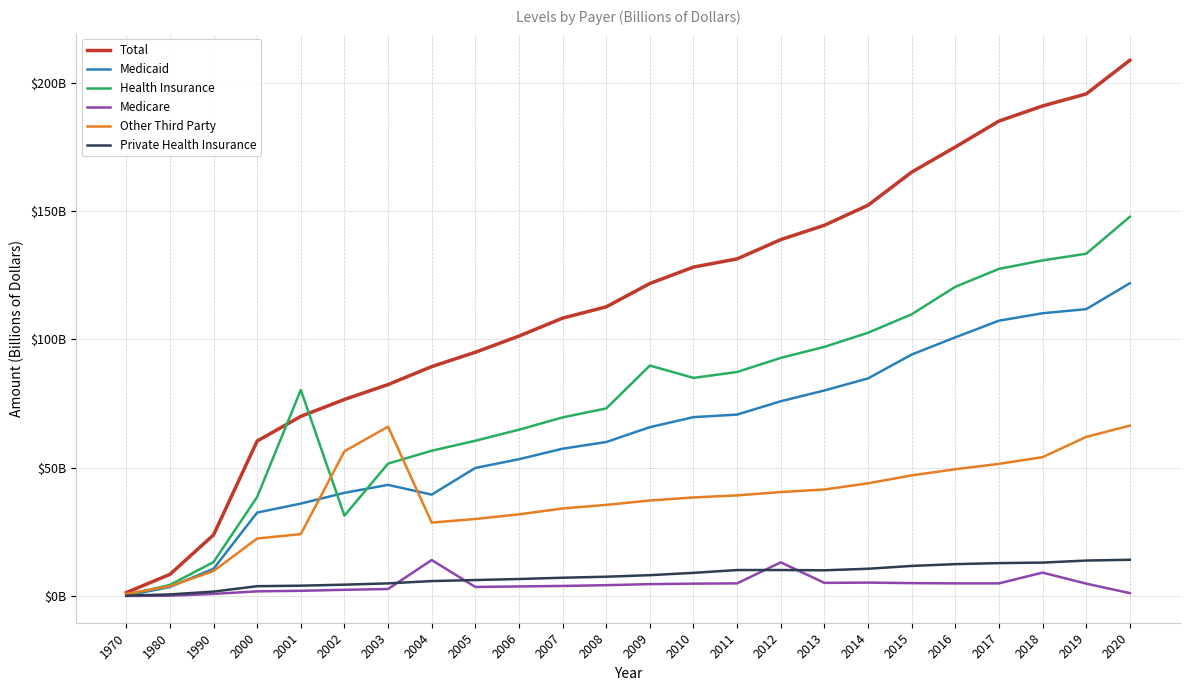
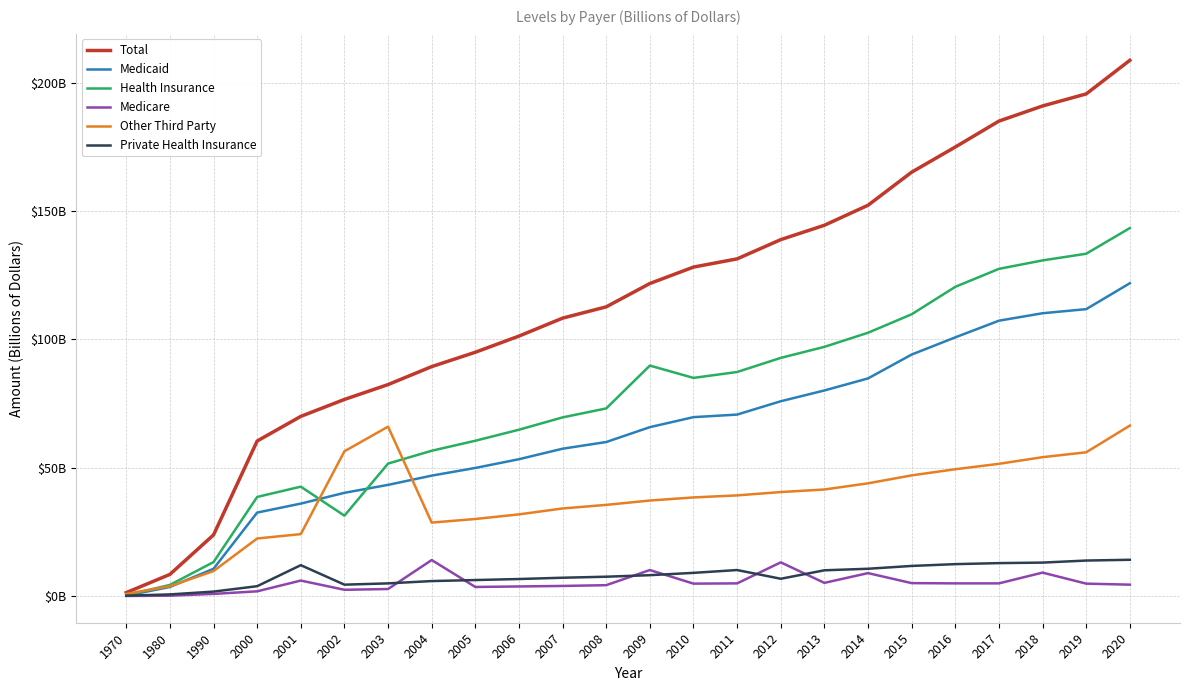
Health Insurance, 2001: $80000000000 -> $43000000000
Medicare, 2001: $2000000000 -> $6000000000
Private Health Insurance, 2001: $4000000000 -> $12000000000
Medicaid, 2004: $40000000000 -> $47000000000
Medicare, 2009: $5000000000 -> $10000000000
Private Health Insurance, 2012: $10000000000 -> $7000000000
Medicare, 2014: $5000000000 -> $9000000000
Other Third Party, 2019: $62000000000 -> $56000000000
Health Insurance, 2020: $148000000000 -> $143000000000
Medicare, 2020: $1000000000 -> $4000000000
